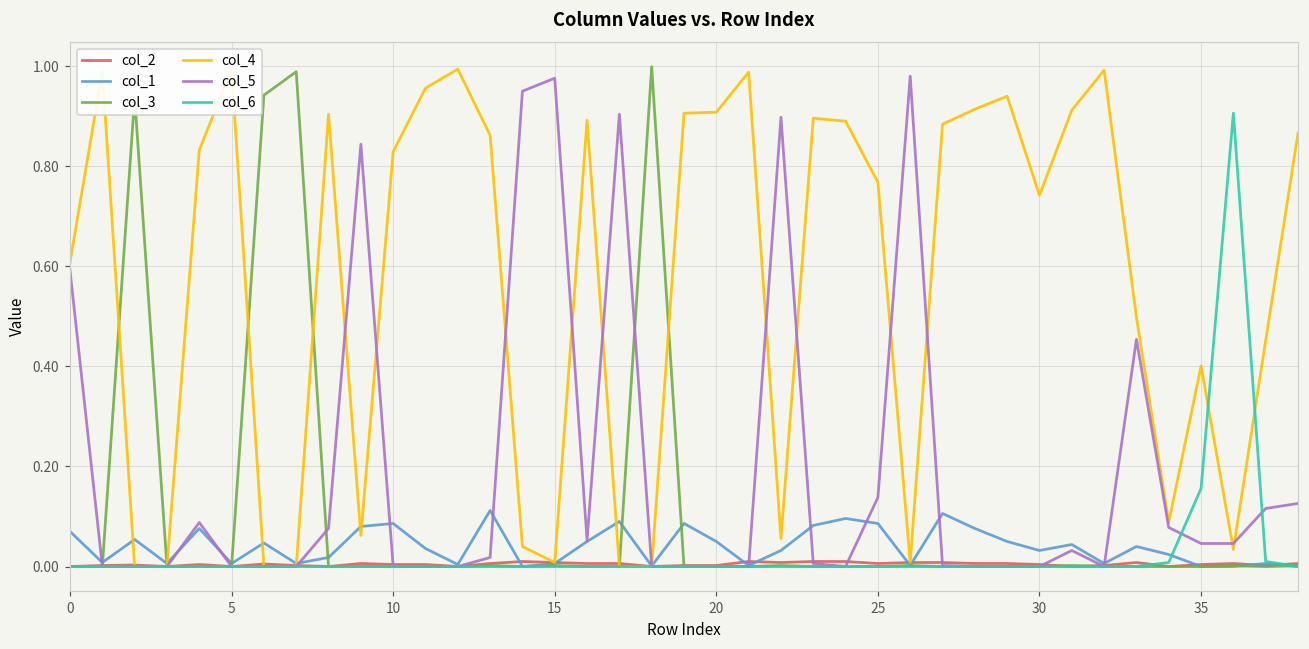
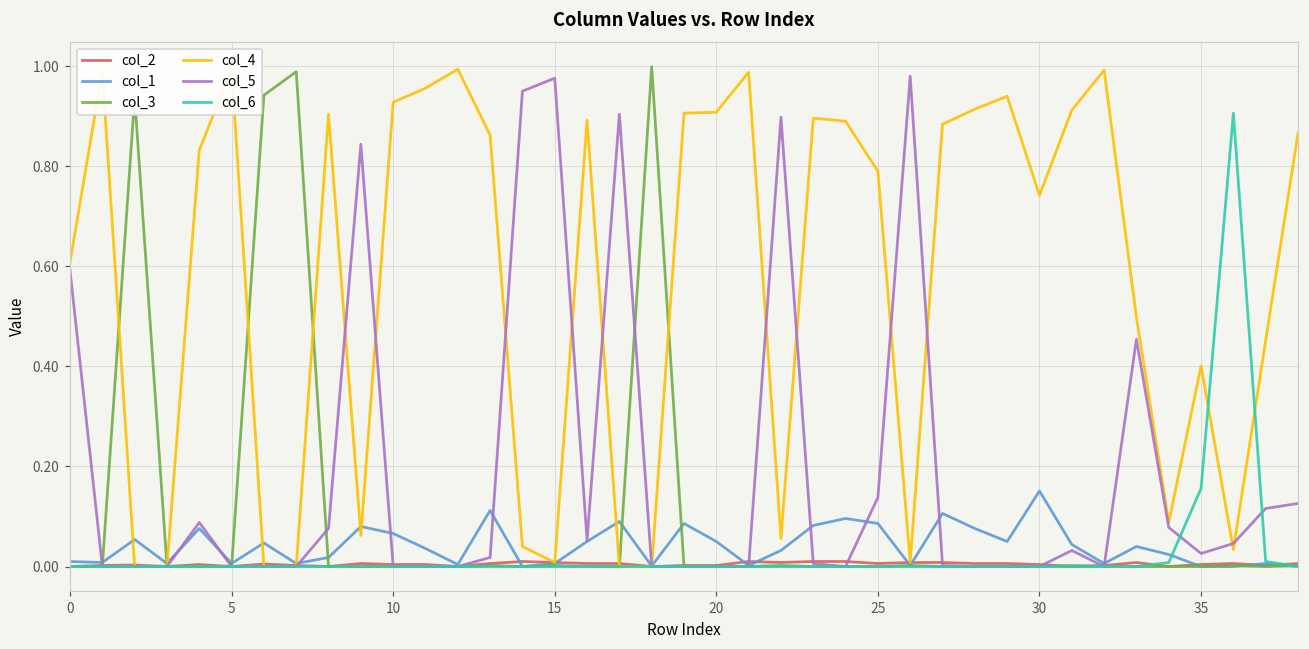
col_1, 0: 0.07 -> 0.01
col_1, 10: 0.09 -> 0.07
col_4, 10: 0.83 -> 0.93
col_4, 25: 0.77 -> 0.79
col_1, 30: 0.03 -> 0.15
col_5, 35: 0.05 -> 0.03
